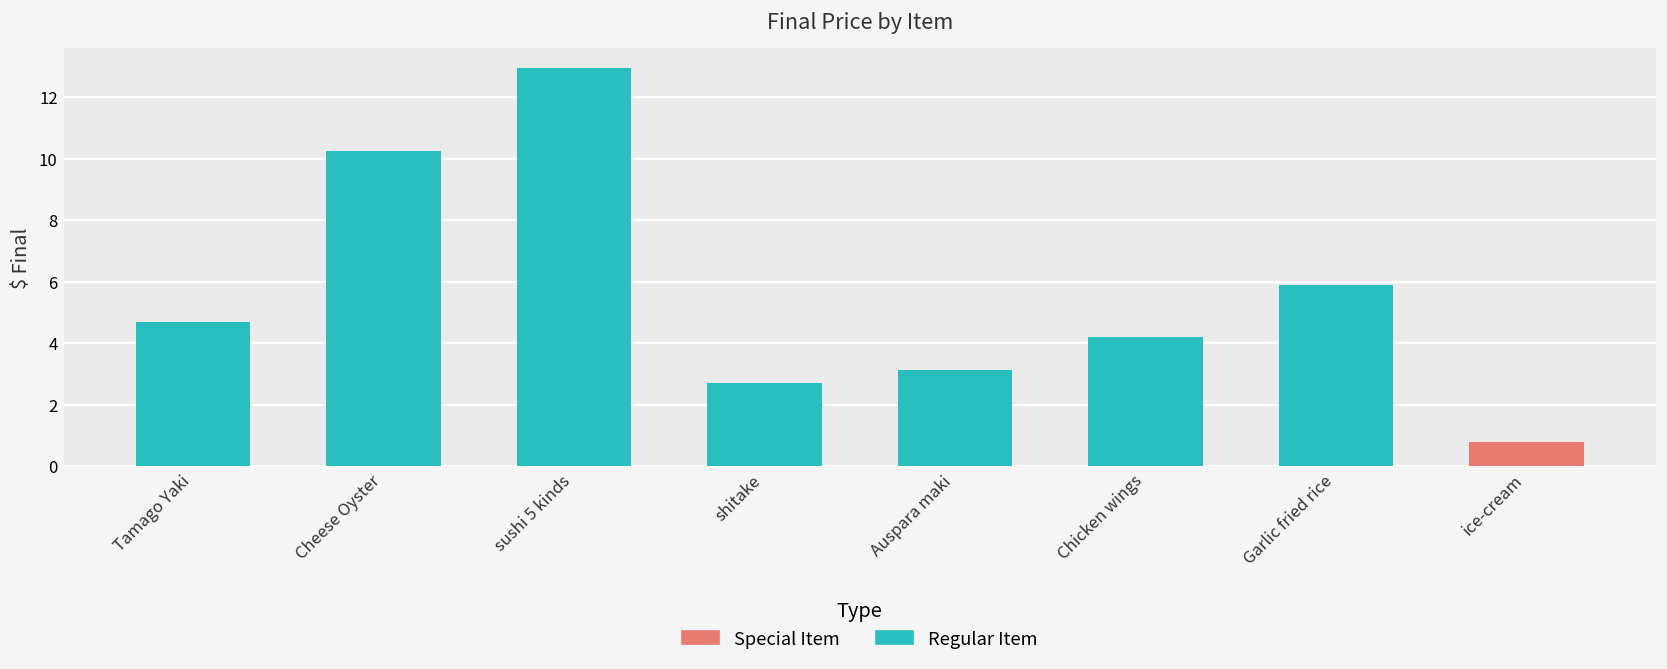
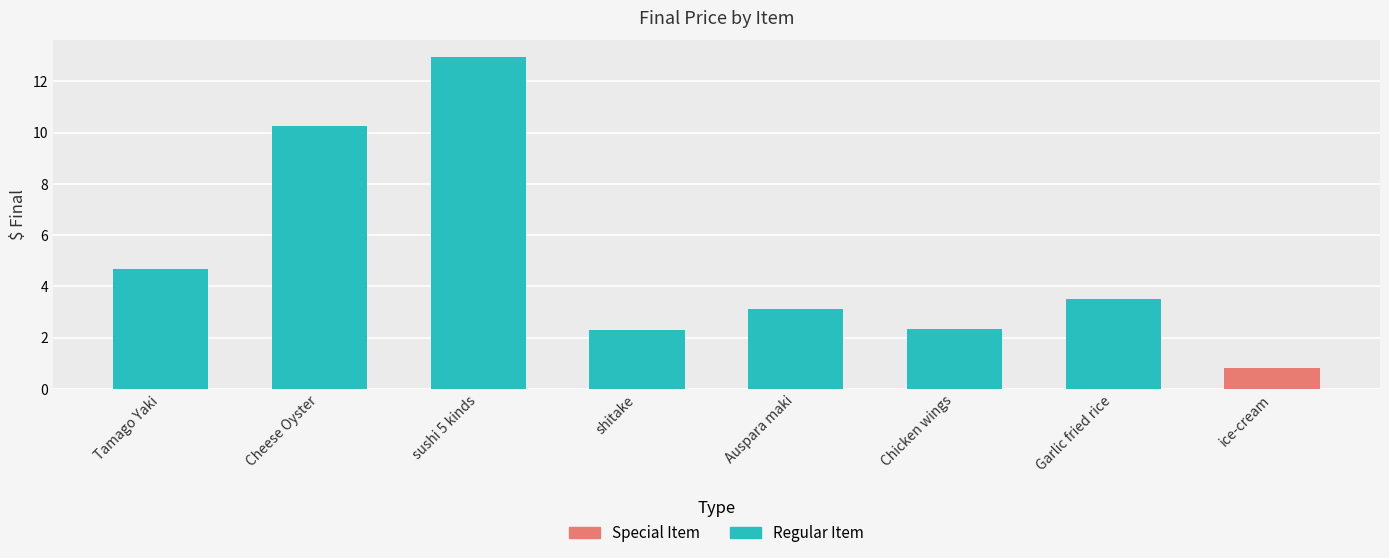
shitake: 2.7 -> 2.3
Chicken wings: 4.2 -> 2.3
Garlic fried rice: 5.9 -> 3.5
